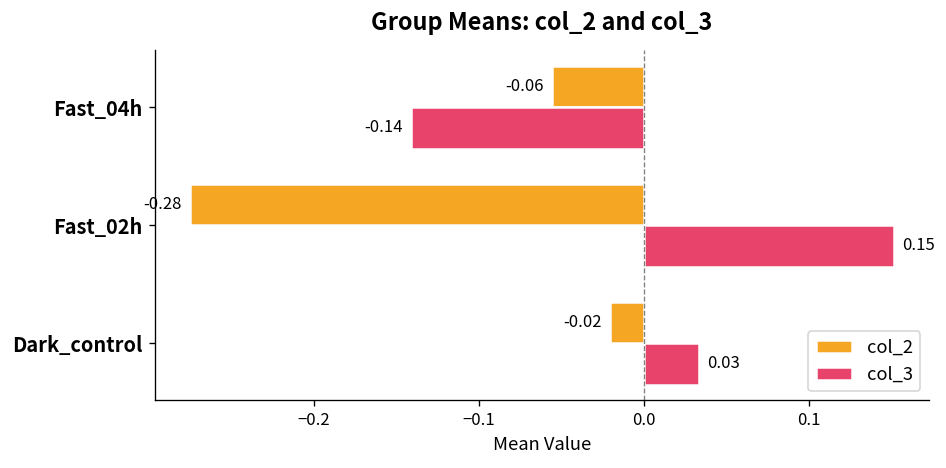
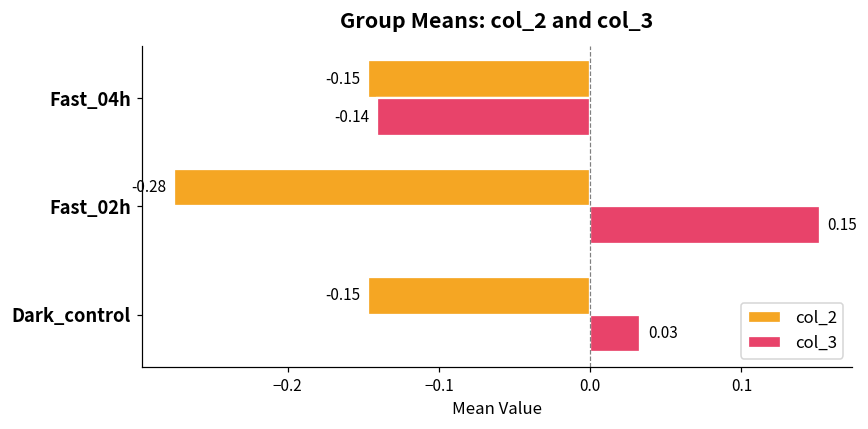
col_2, Fast_04h: -0.06 -> -0.15
col_2, Dark_control: -0.02 -> -0.15
